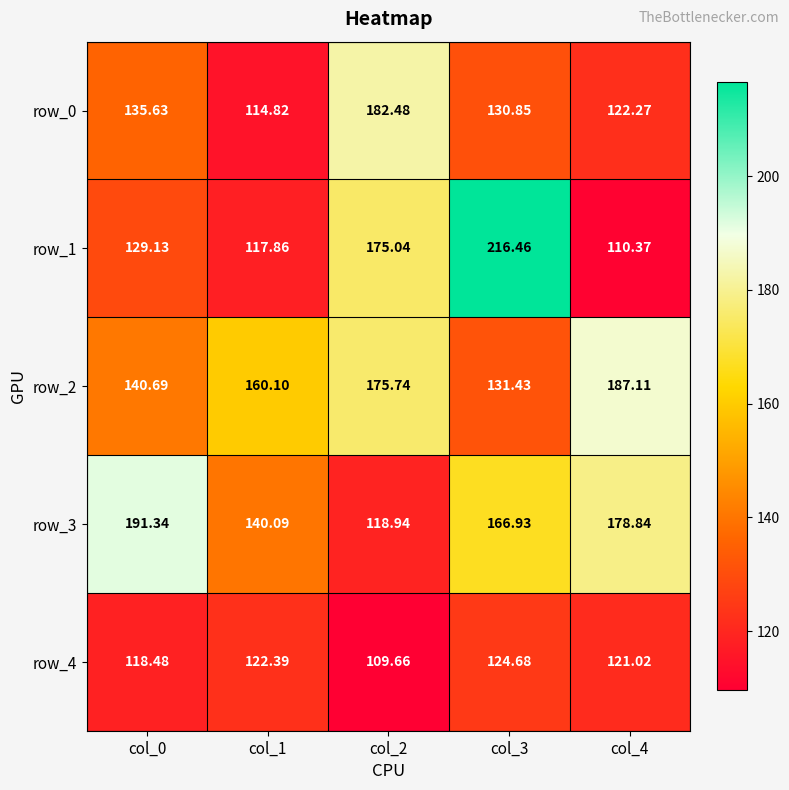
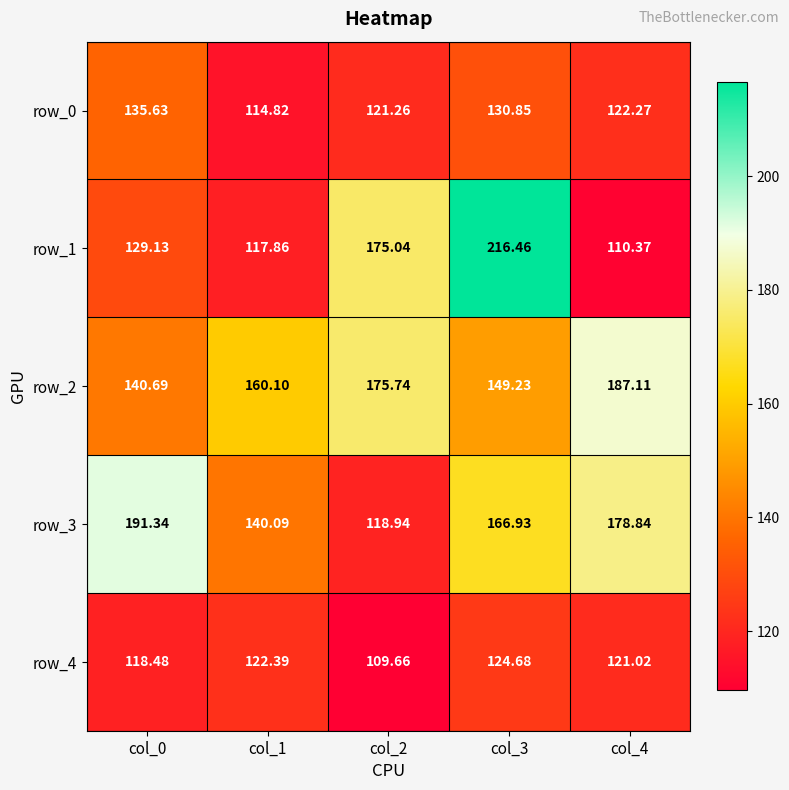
row_0, col_2: 182.48 -> 121.26
row_2, col_3: 131.43 -> 149.23
